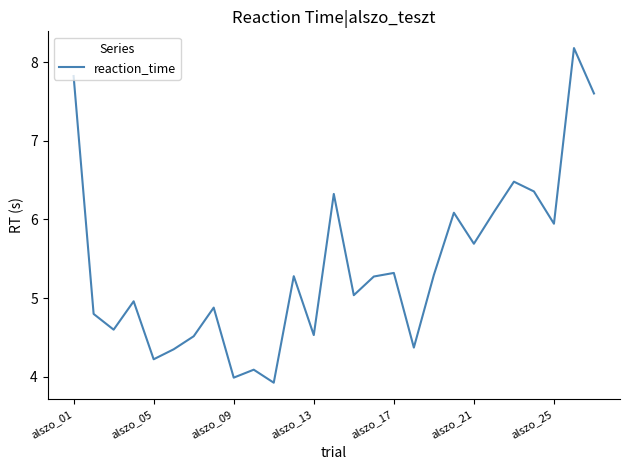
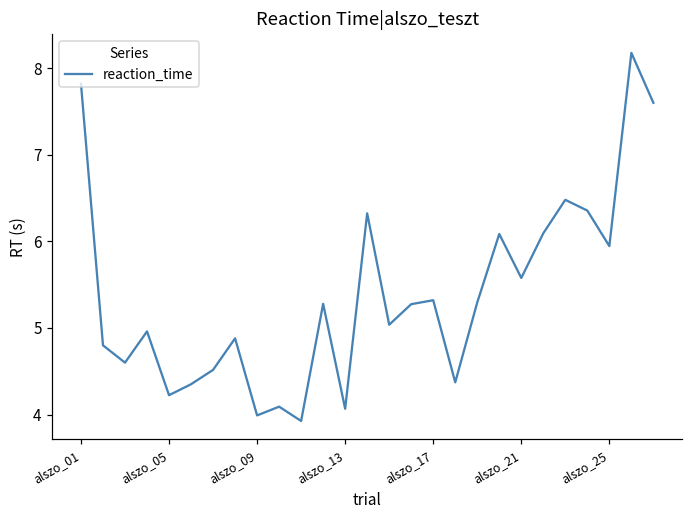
alszo_13: 4.5 -> 4.1
alszo_21: 5.7 -> 5.6
